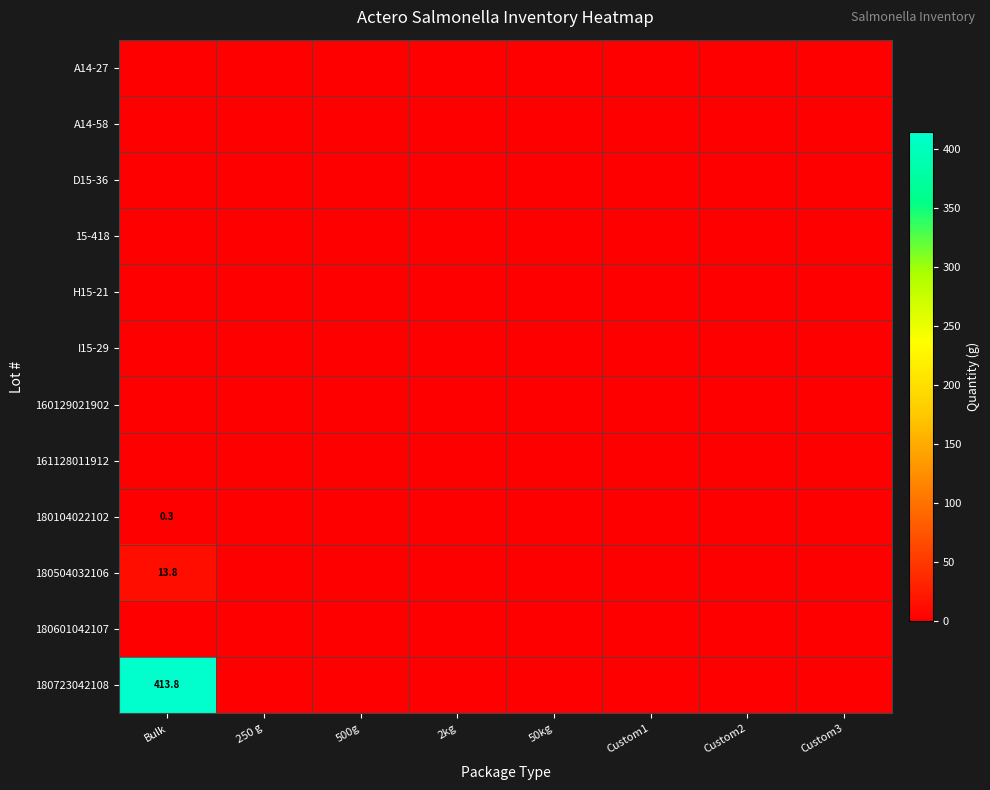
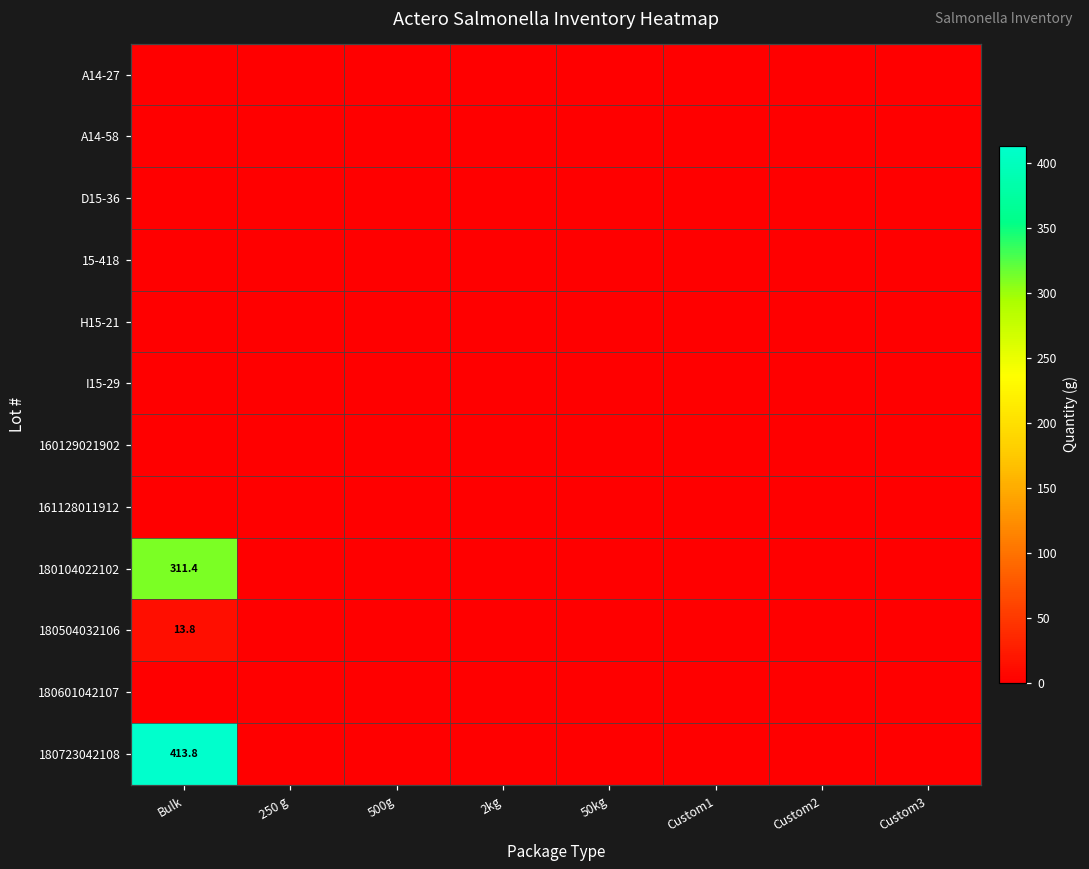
180104022102, Bulk: 0.3 -> 311.4
